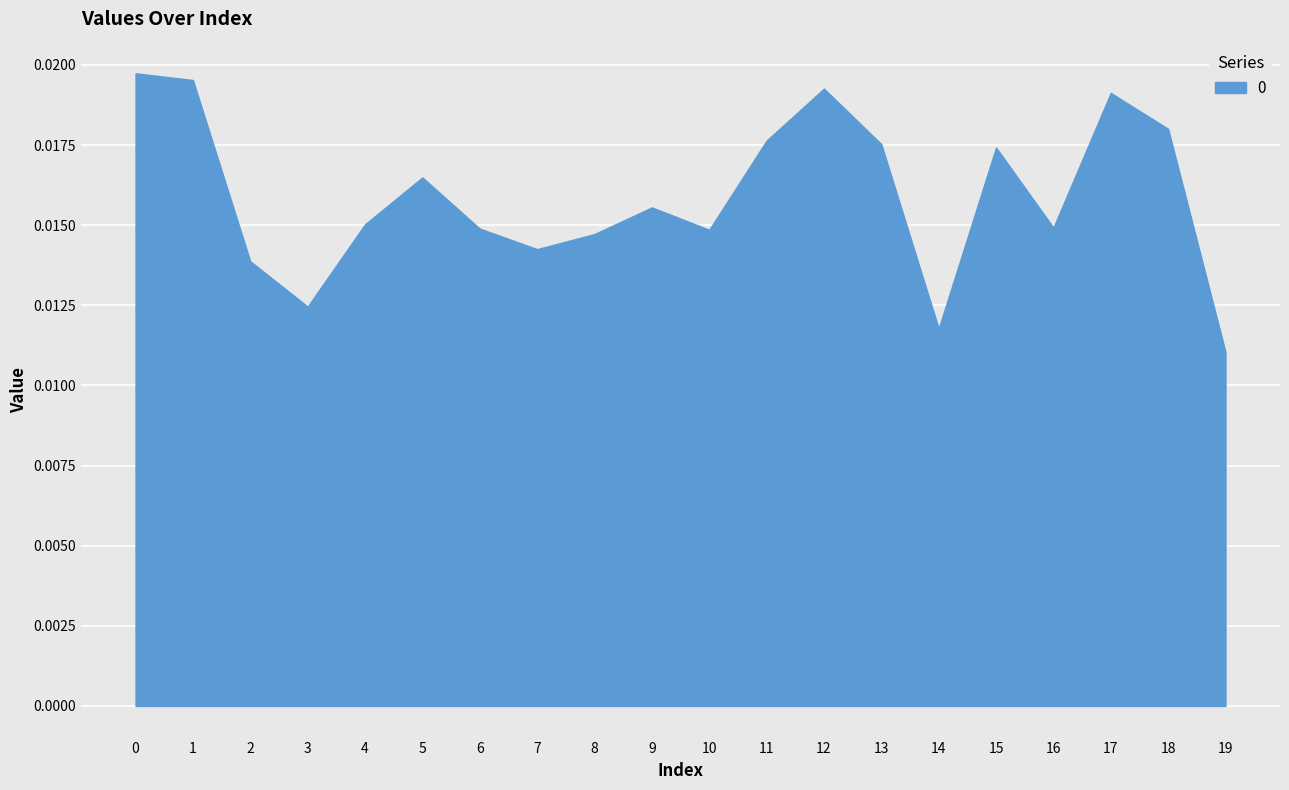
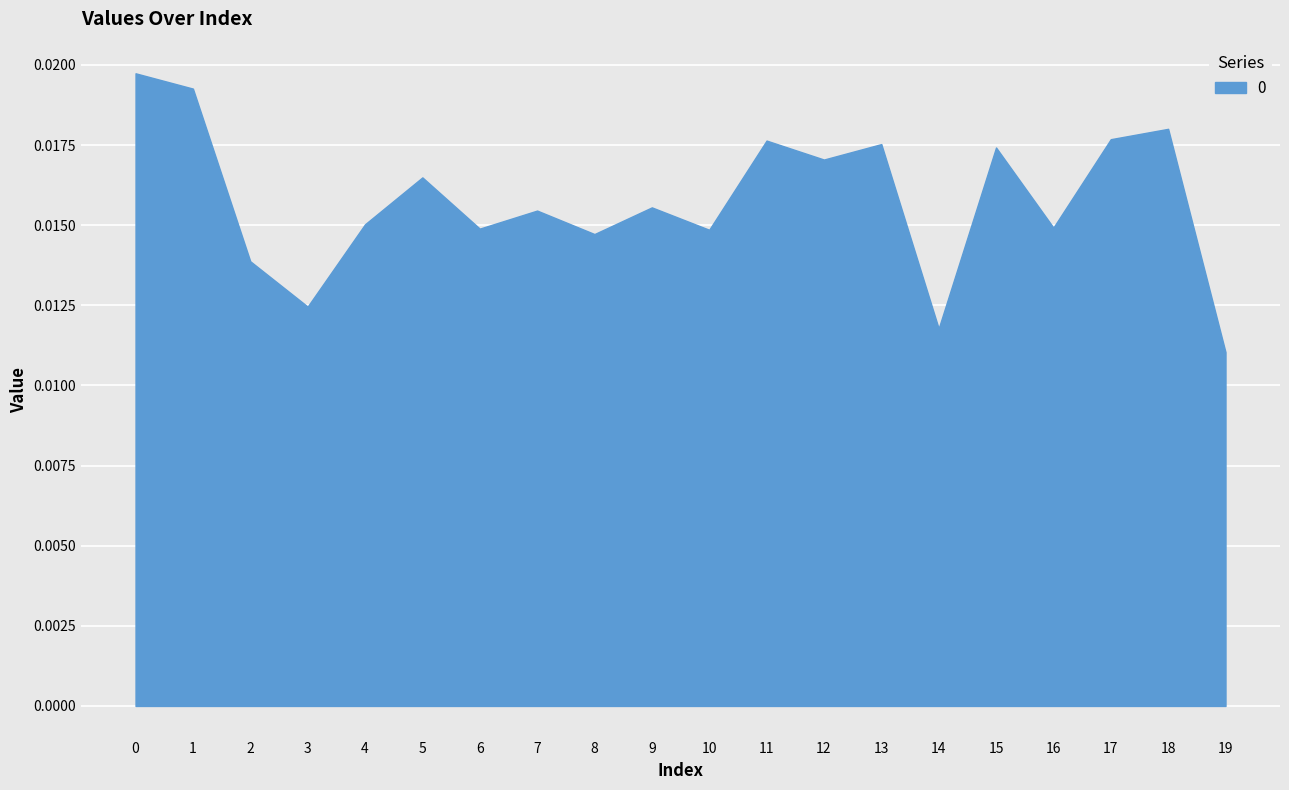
1: 0.0195 -> 0.0193
7: 0.0143 -> 0.0155
12: 0.0193 -> 0.0170
17: 0.0191 -> 0.0177
